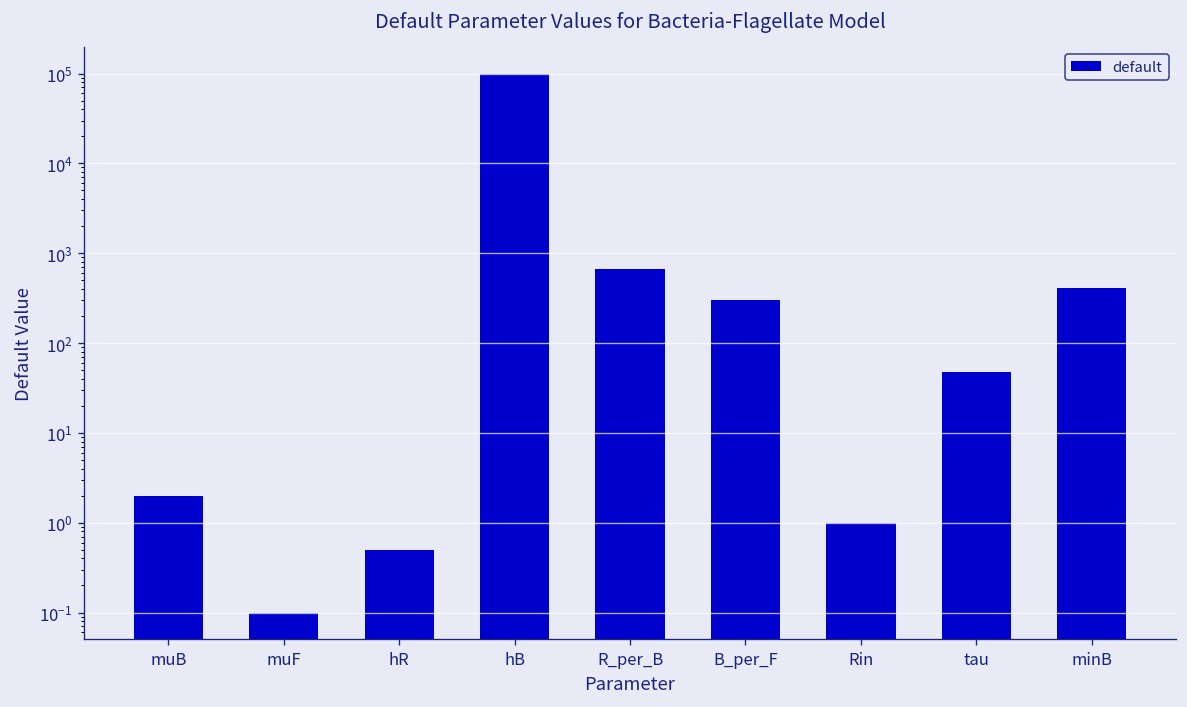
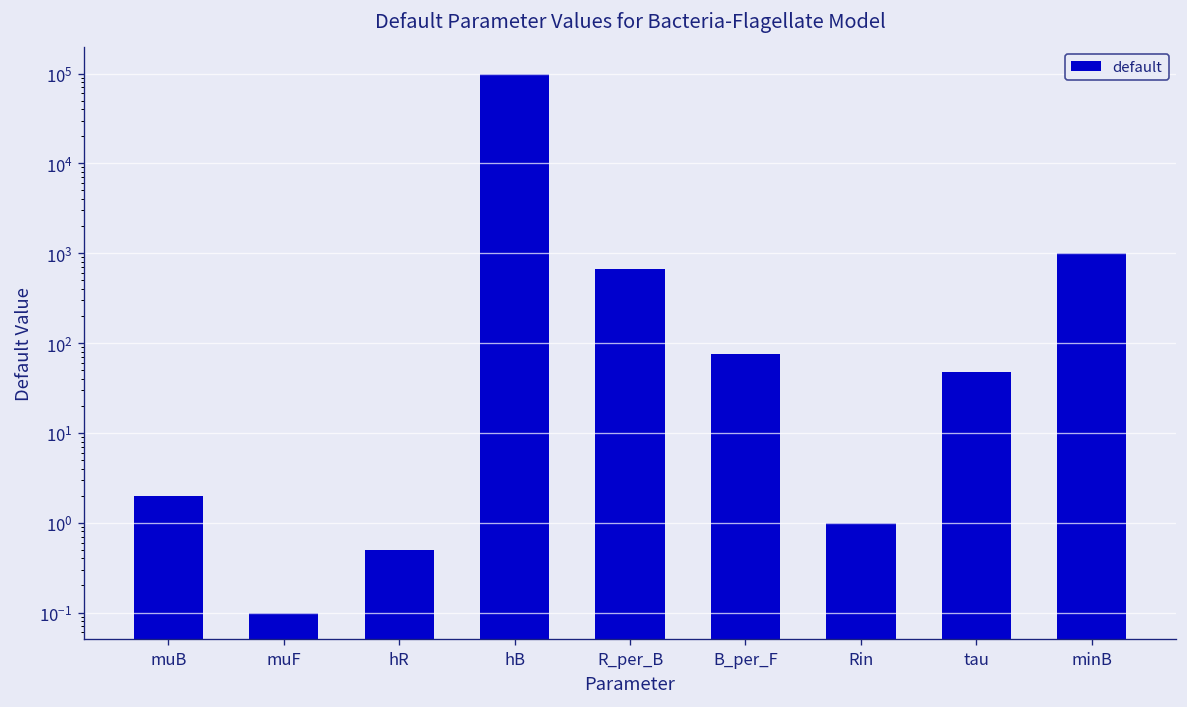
B_per_F: 300 -> 80
minB: 400 -> 1000
